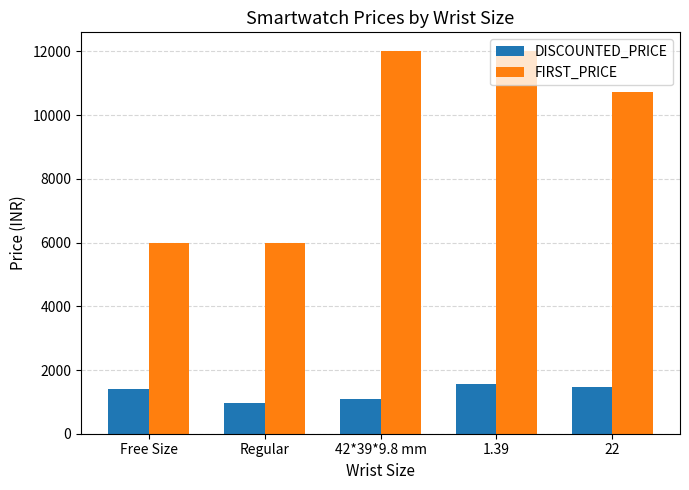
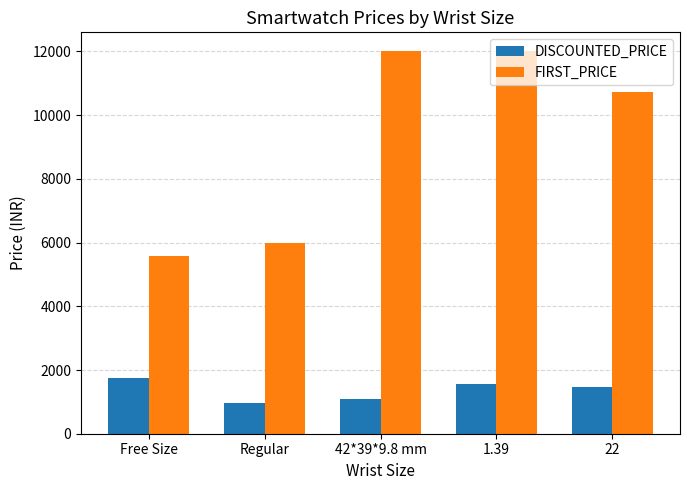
DISCOUNTED_PRICE, Free Size: 1400 -> 1800
FIRST_PRICE, Free Size: 6000 -> 5600
